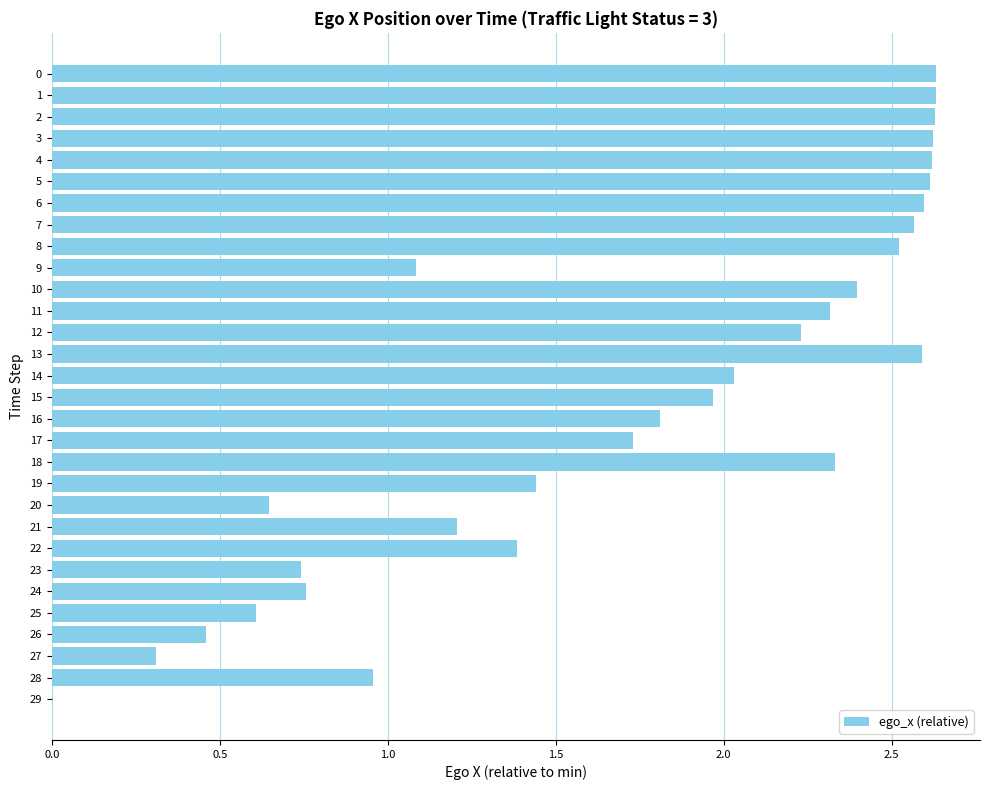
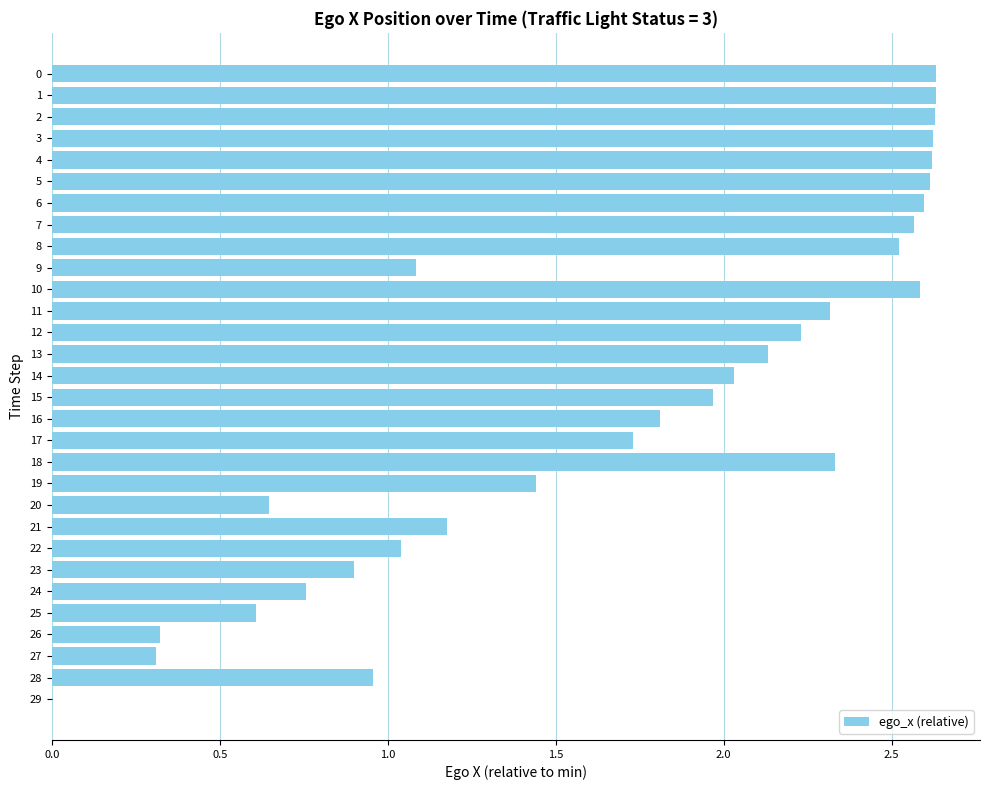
10: 2.40 -> 2.58
13: 2.59 -> 2.13
21: 1.21 -> 1.18
22: 1.38 -> 1.04
23: 0.74 -> 0.90
26: 0.46 -> 0.32
